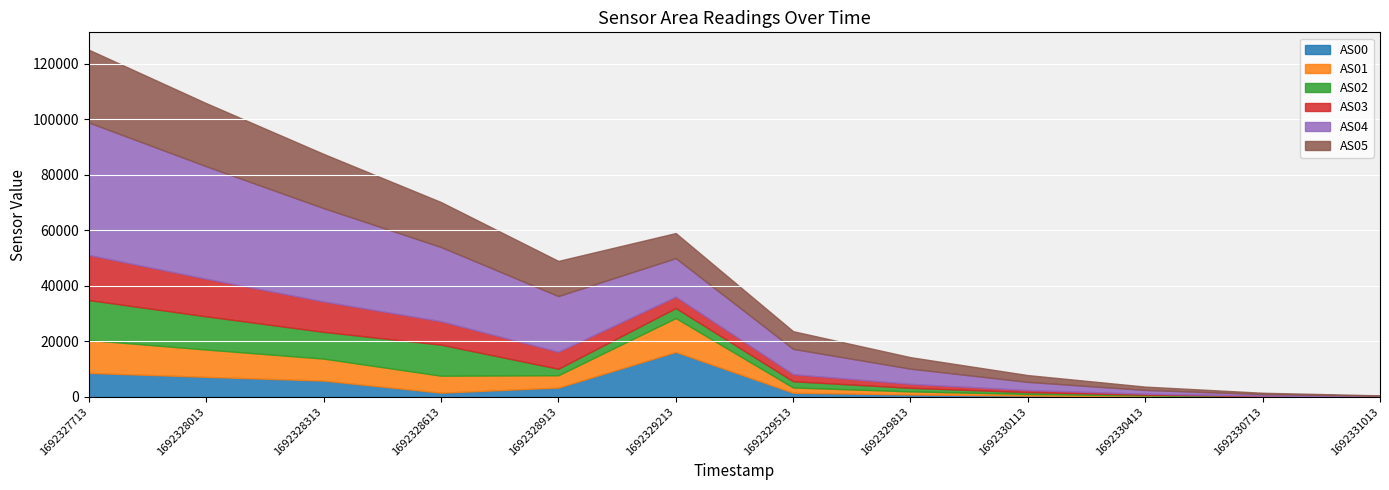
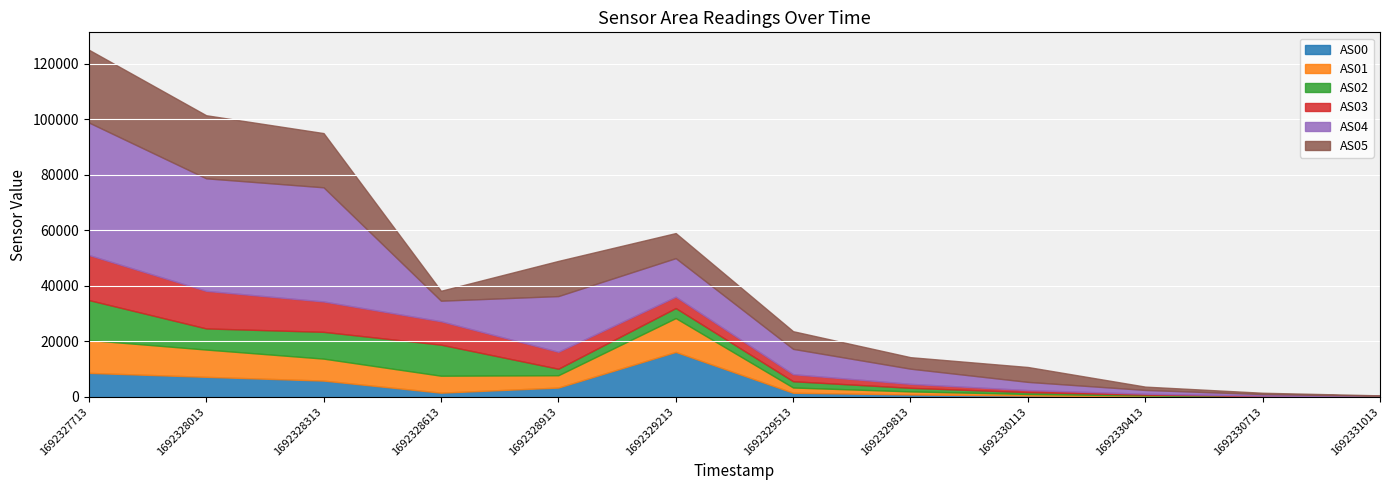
AS02, 1692328013: 12000 -> 8000
AS04, 1692328313: 34000 -> 41000
AS04, 1692328613: 27000 -> 7000
AS05, 1692328613: 16000 -> 4000
AS05, 1692330113: 2000 -> 5000
